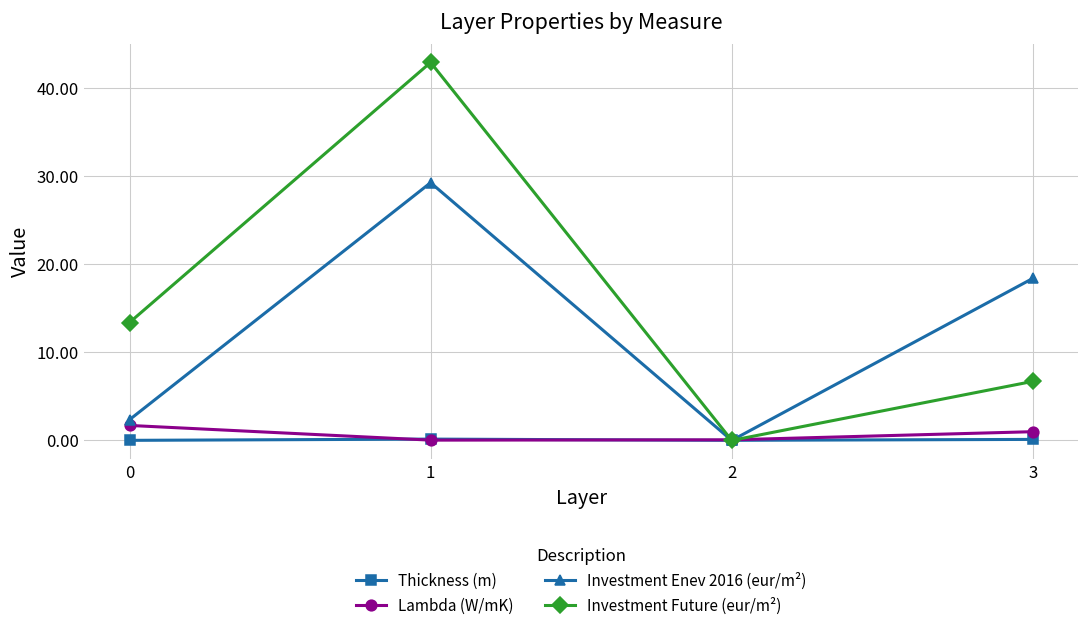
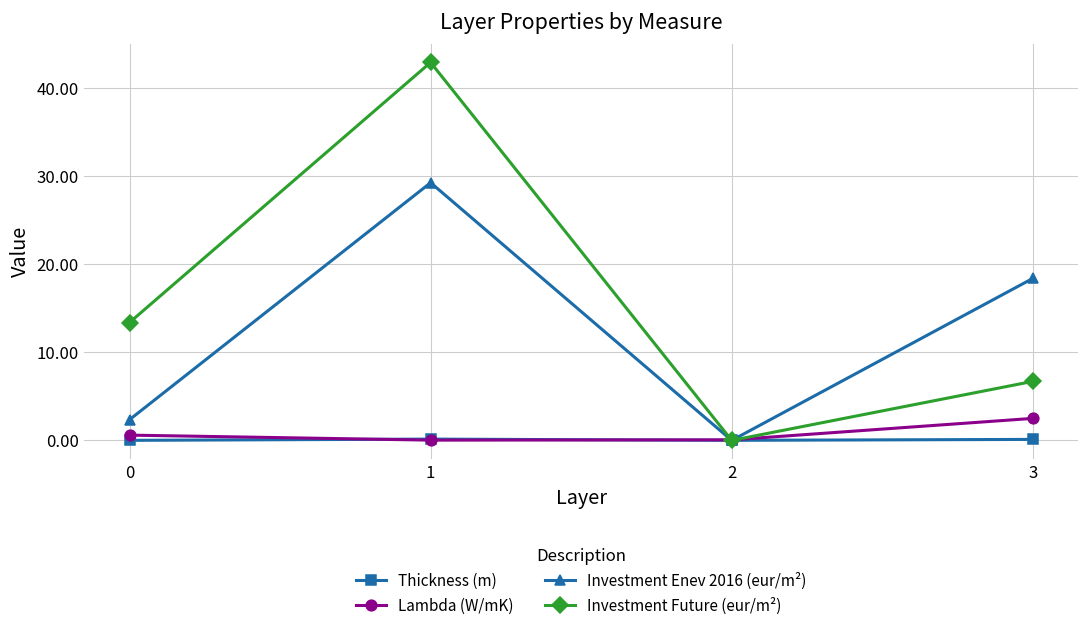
Lambda (W/mK), 0: 2 -> 1
Lambda (W/mK), 3: 1 -> 3
